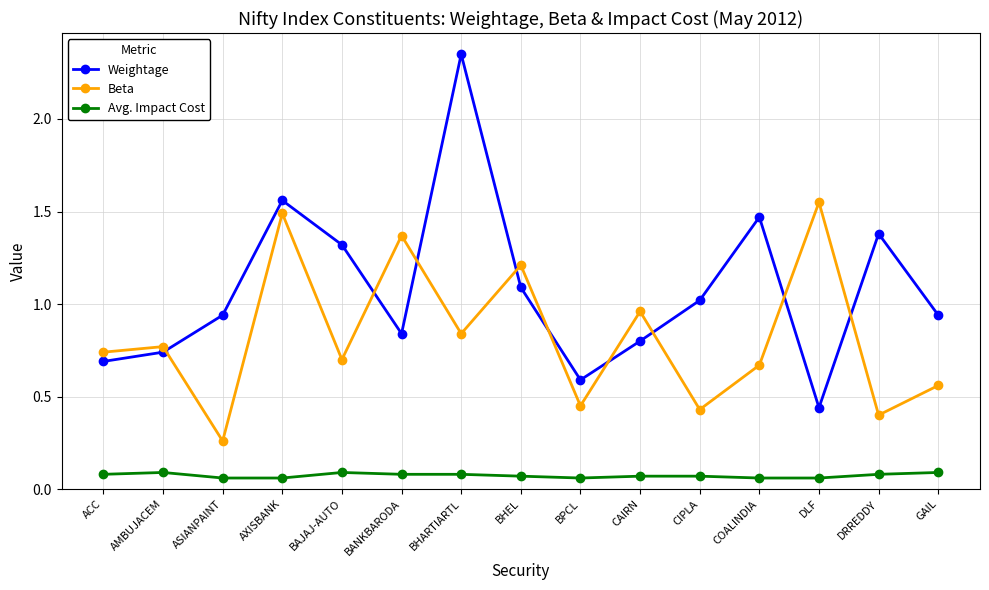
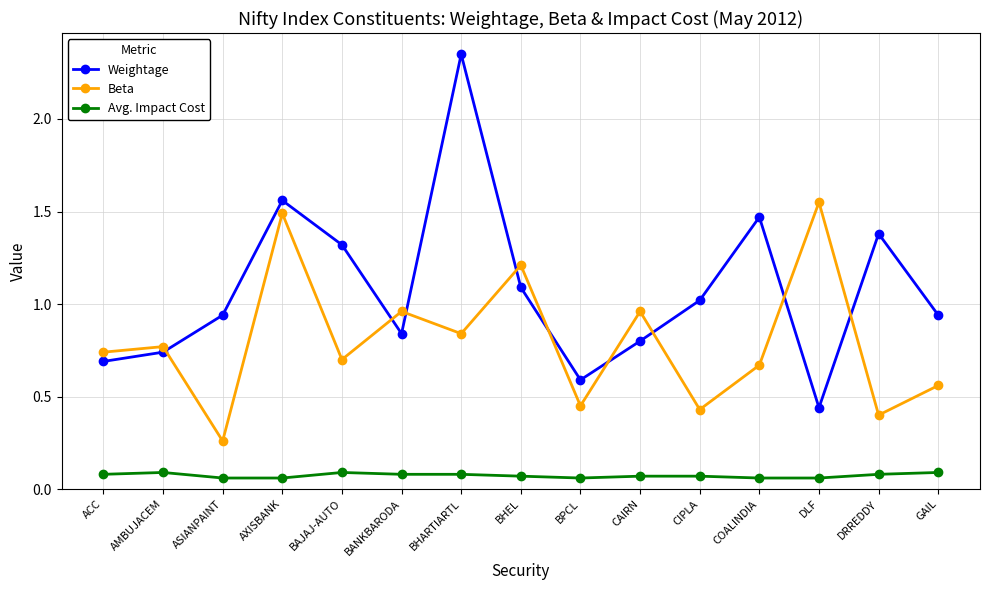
Beta, BANKBARODA: 1.37 -> 0.96
